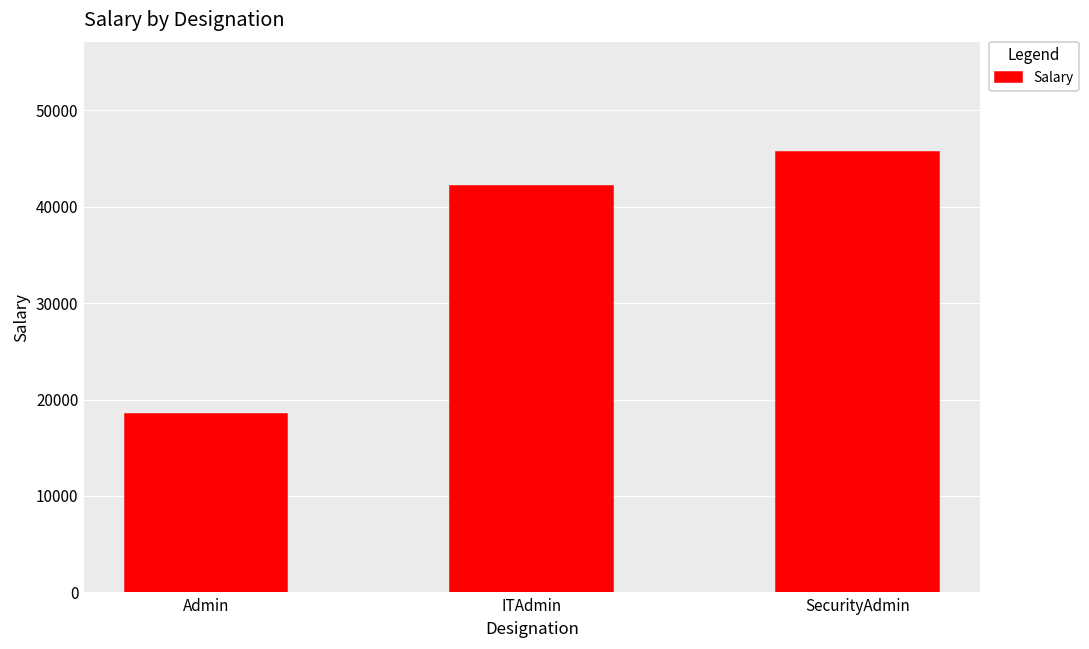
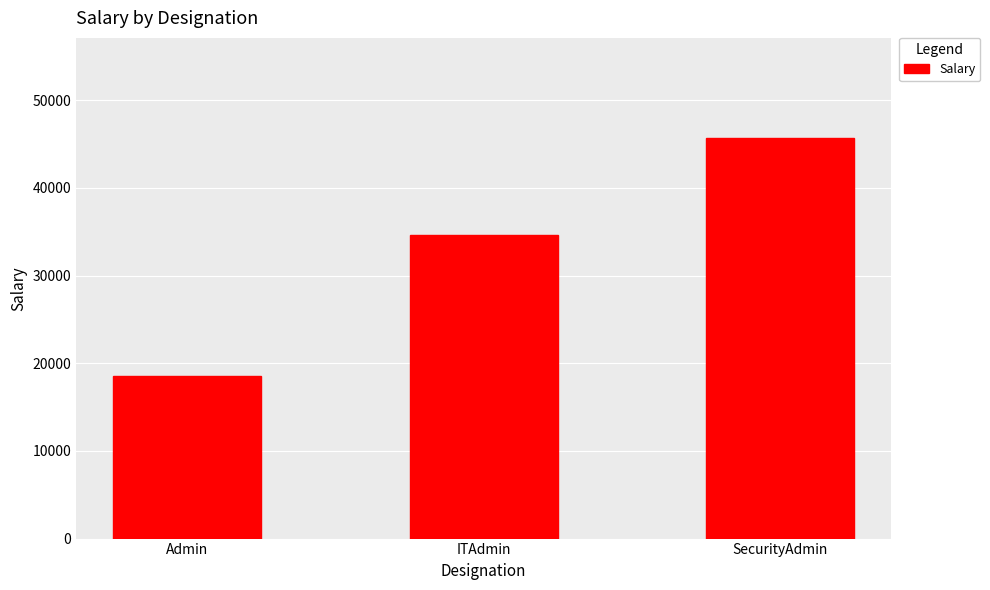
ITAdmin: 42000 -> 35000
